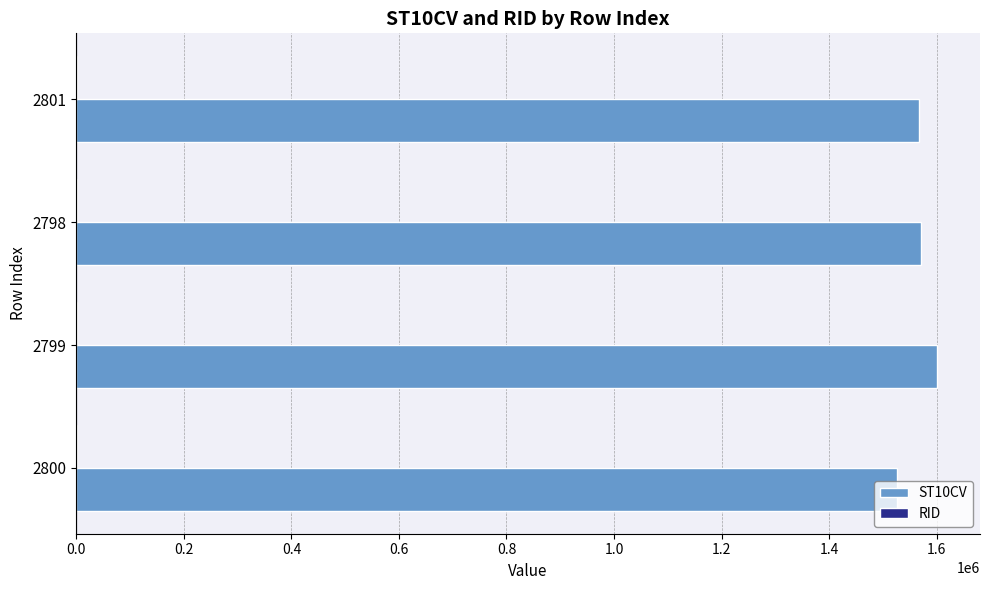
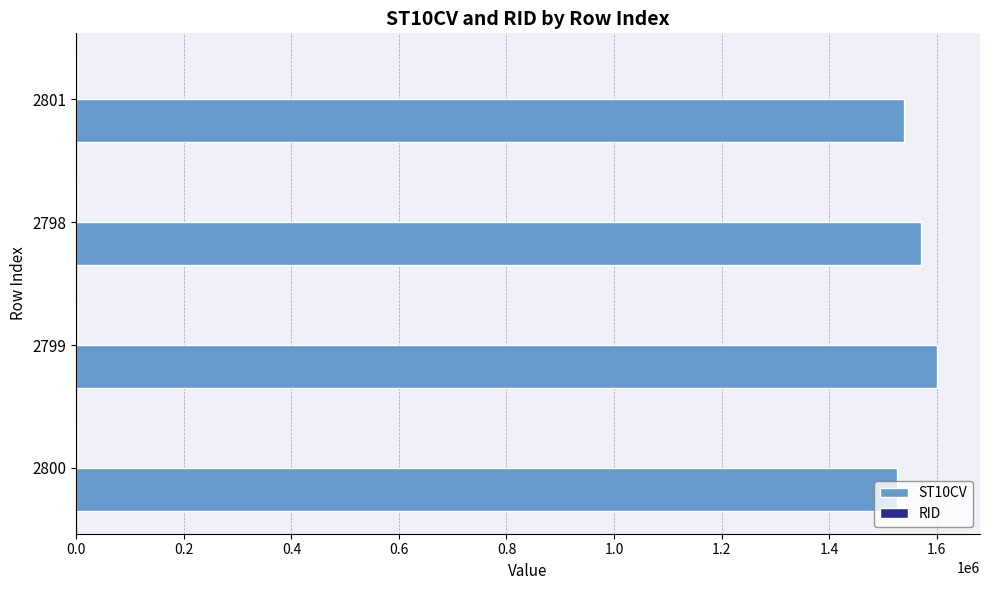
ST10CV, 2801: 1570000 -> 1540000
